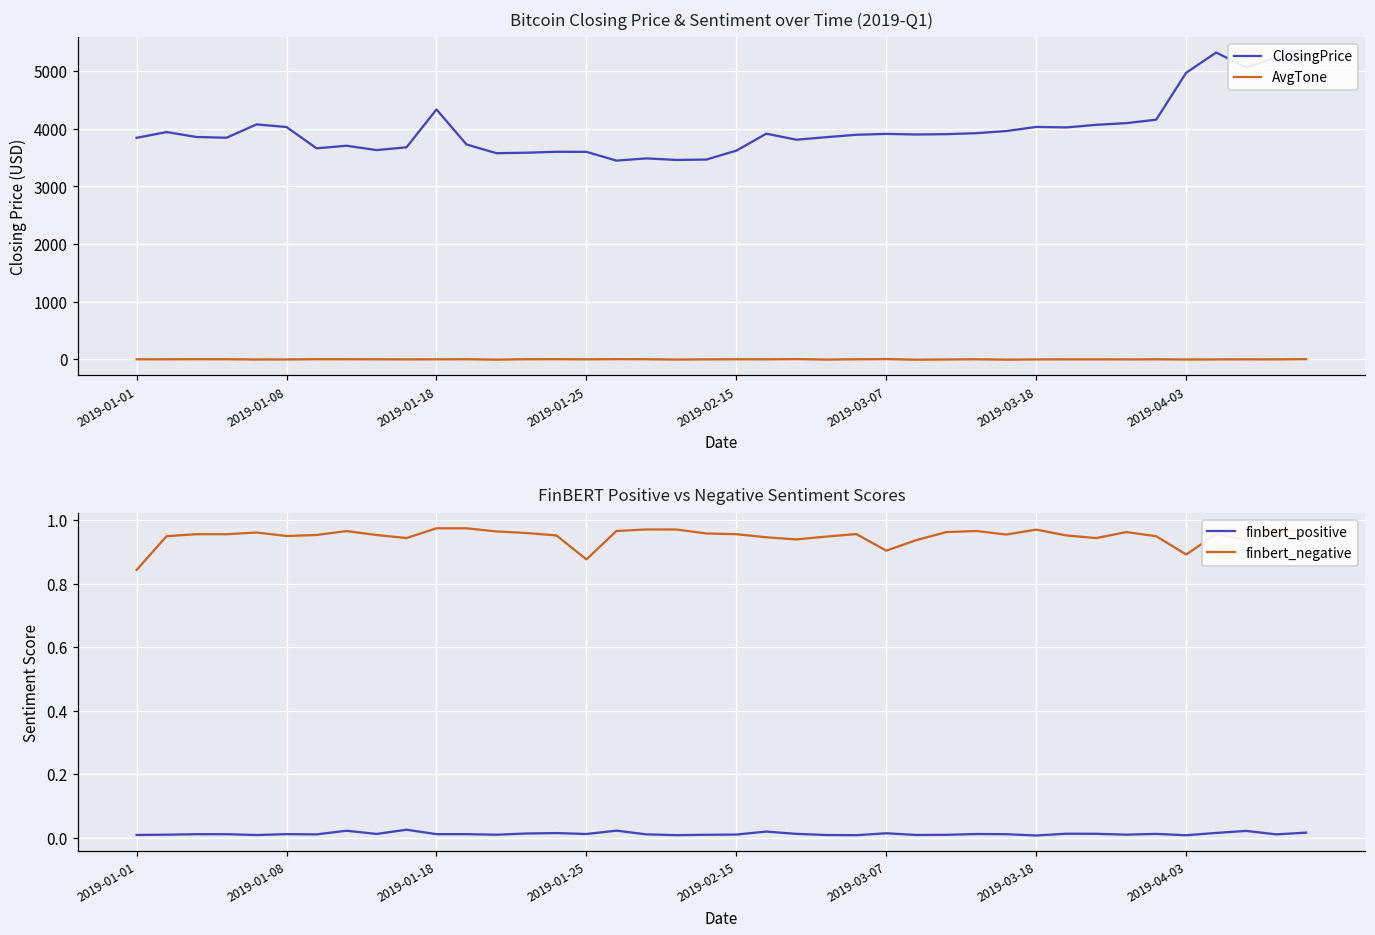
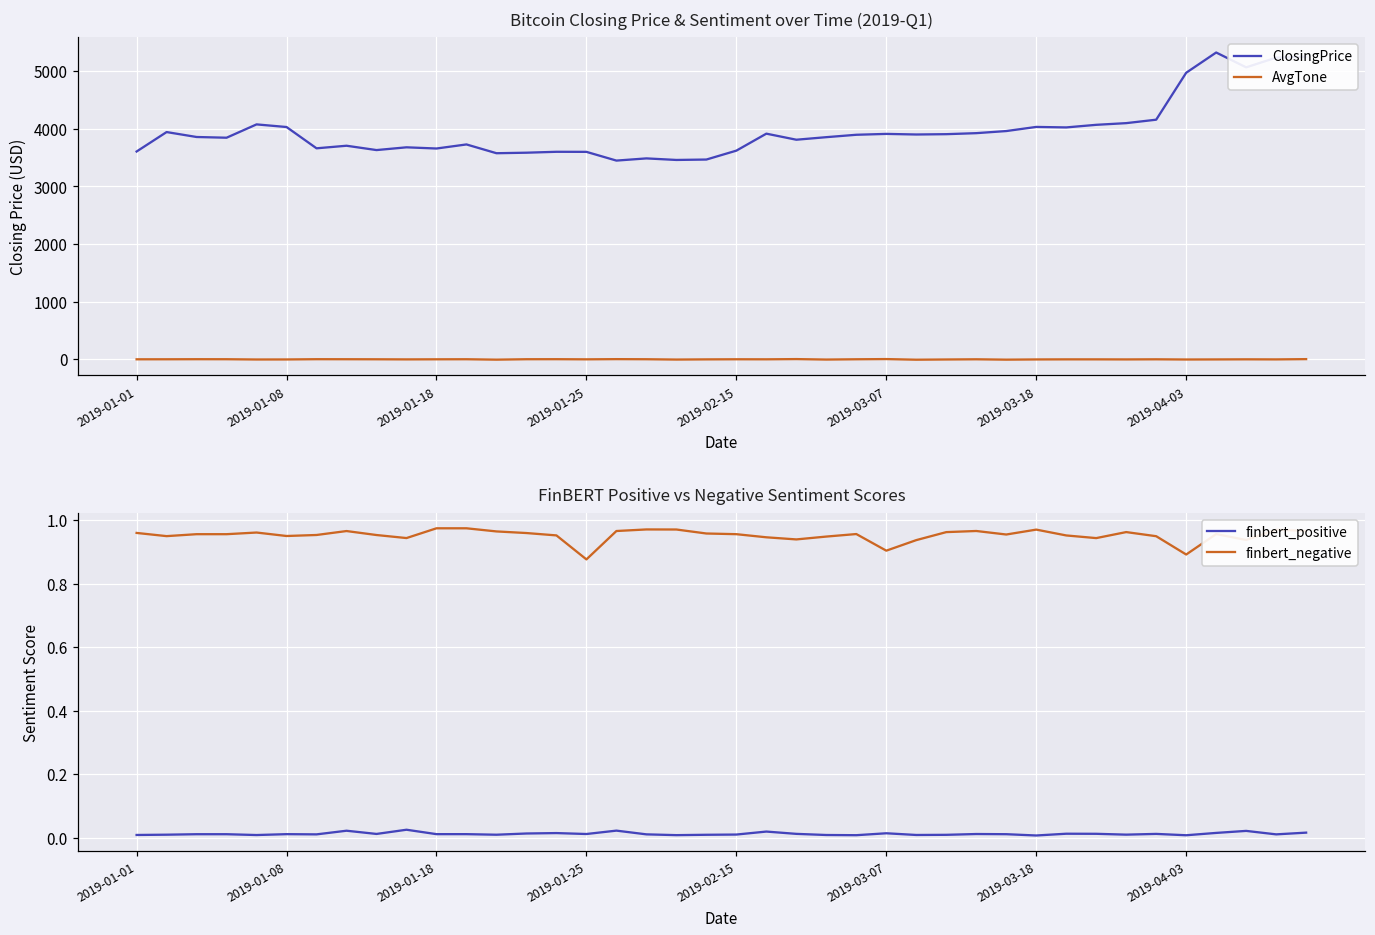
Bitcoin Closing Price & Sentiment over Time (2019-Q1), ClosingPrice, 2019-01-01: 3800 -> 3600
Bitcoin Closing Price & Sentiment over Time (2019-Q1), ClosingPrice, 2019-01-18: 4300 -> 3700
FinBERT Positive vs Negative Sentiment Scores, finbert_negative, 2019-01-01: 0.84 -> 0.96
